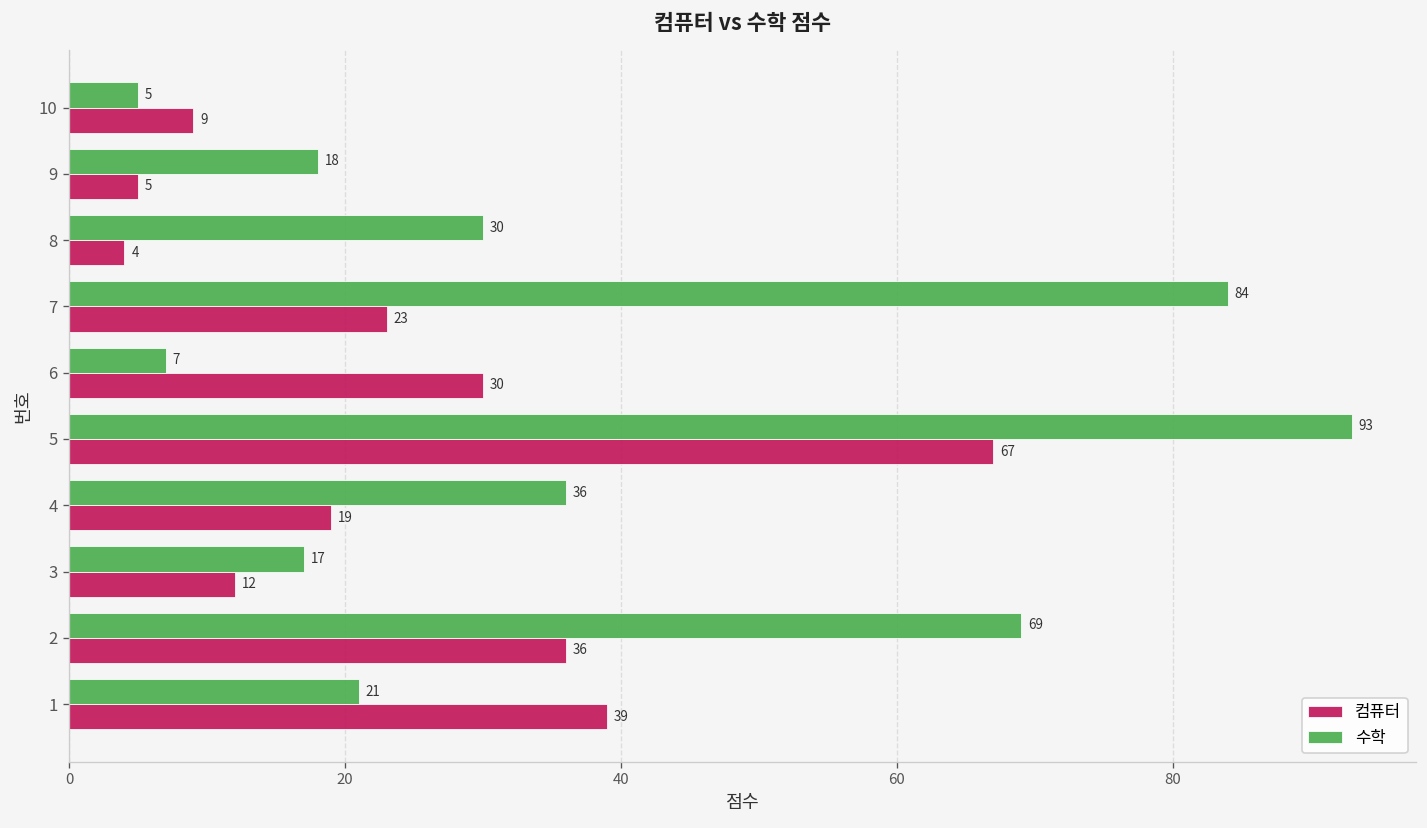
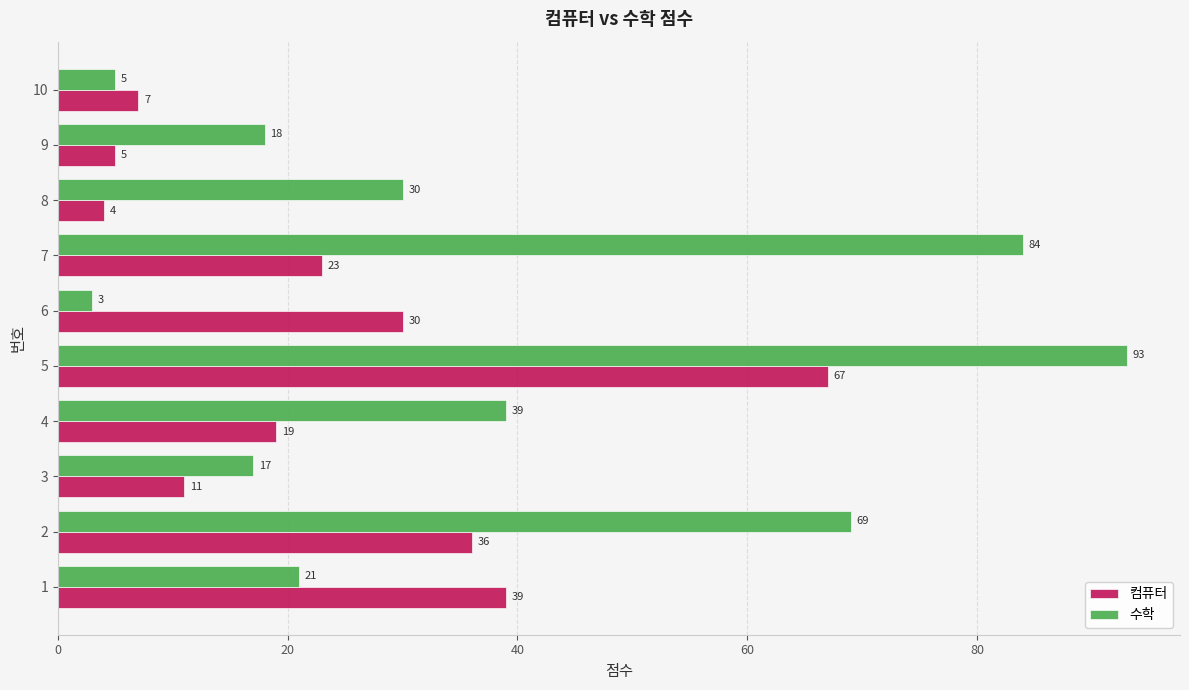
컴퓨터, 10: 9 -> 7
수학, 6: 7 -> 3
수학, 4: 36 -> 39
컴퓨터, 3: 12 -> 11
